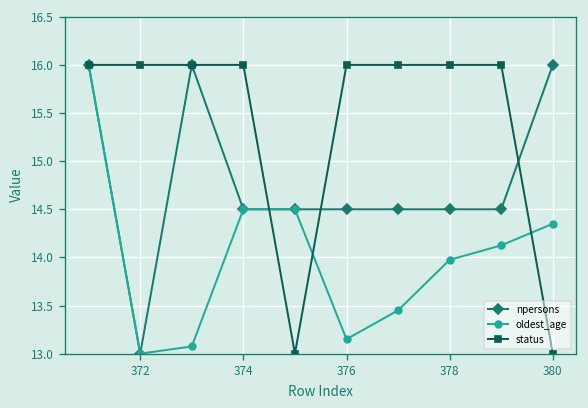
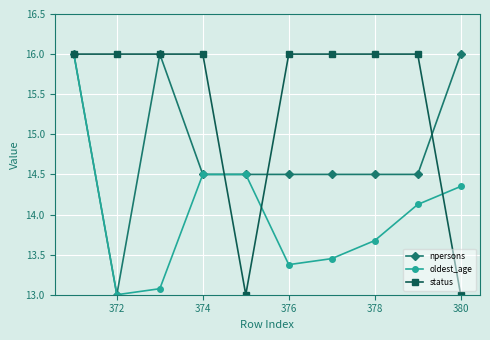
oldest_age, 376: 13.2 -> 13.4
oldest_age, 378: 14.0 -> 13.7
